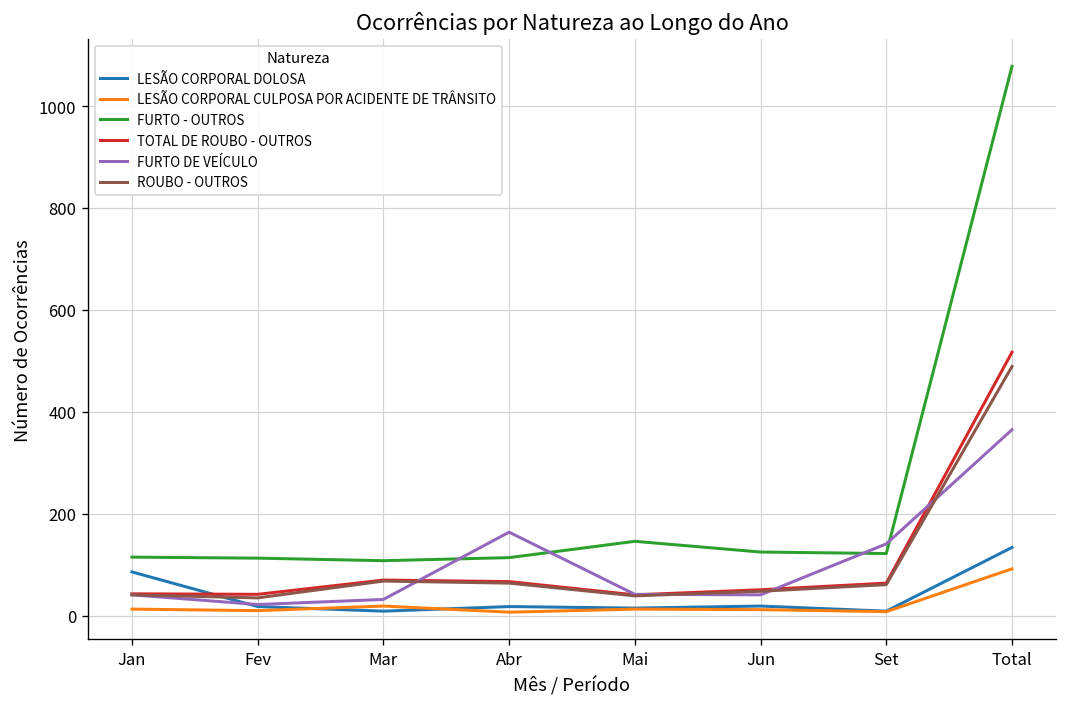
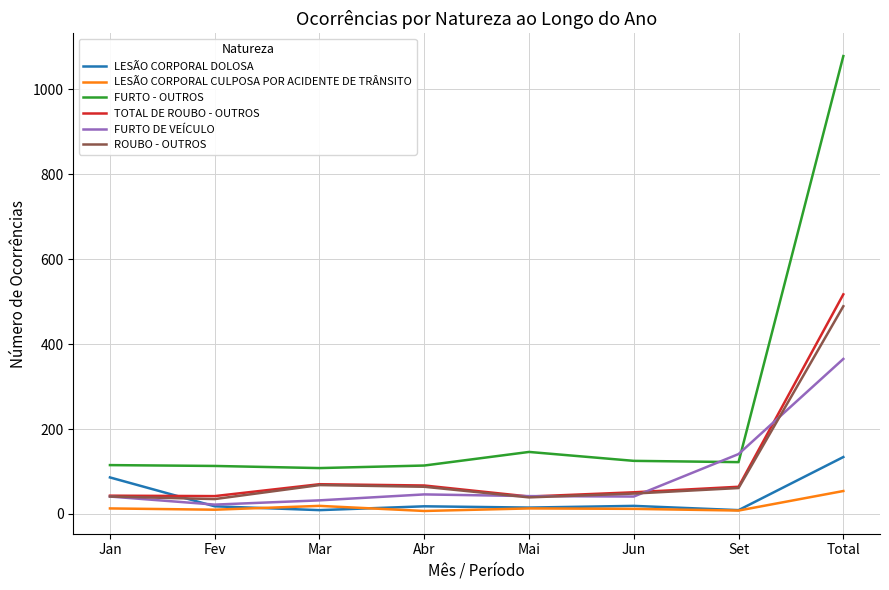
FURTO DE VEÍCULO, Abr: 160 -> 50
LESÃO CORPORAL CULPOSA POR ACIDENTE DE TRÂNSITO, Total: 90 -> 50
